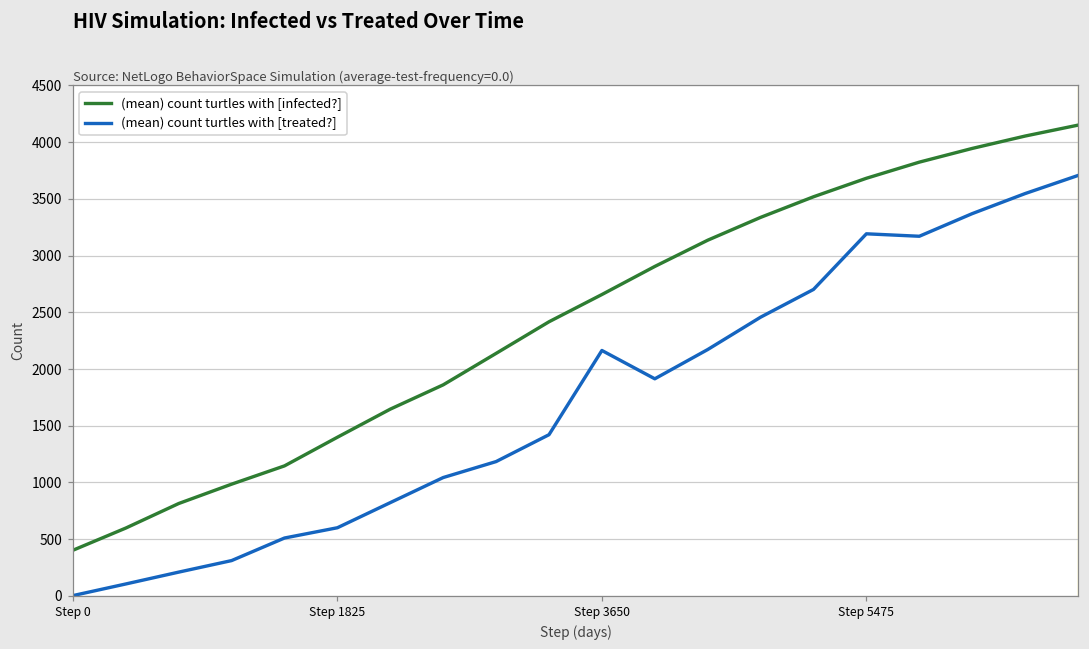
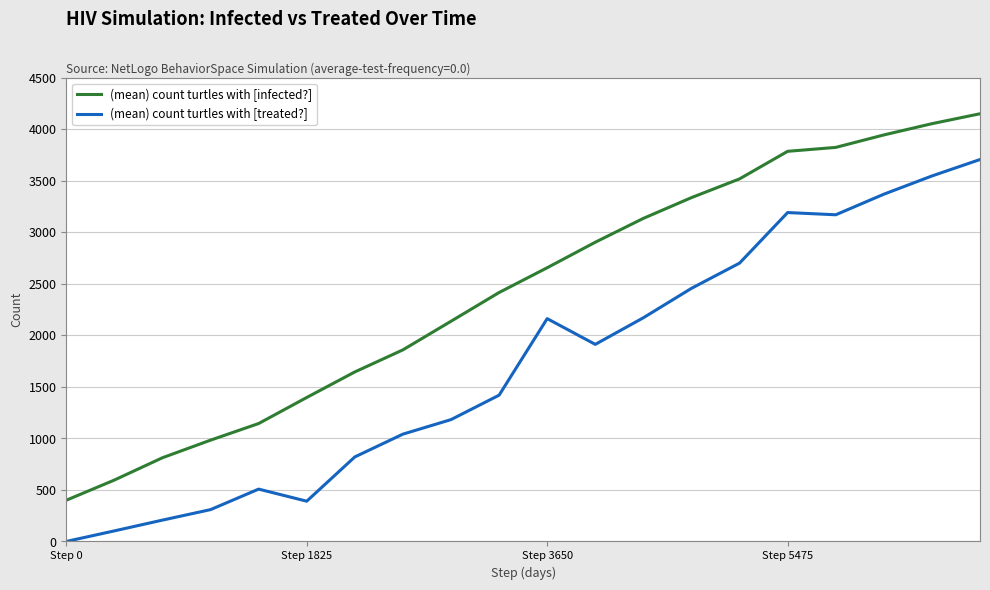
(mean) count turtles with [treated?], Step 1825: 600 -> 390
(mean) count turtles with [infected?], Step 5475: 3680 -> 3790
